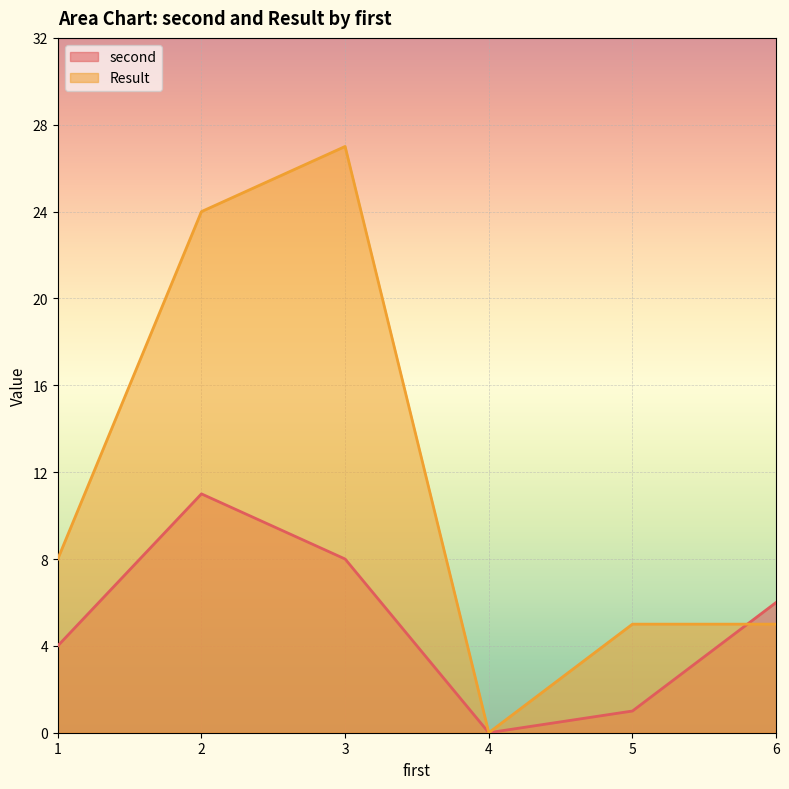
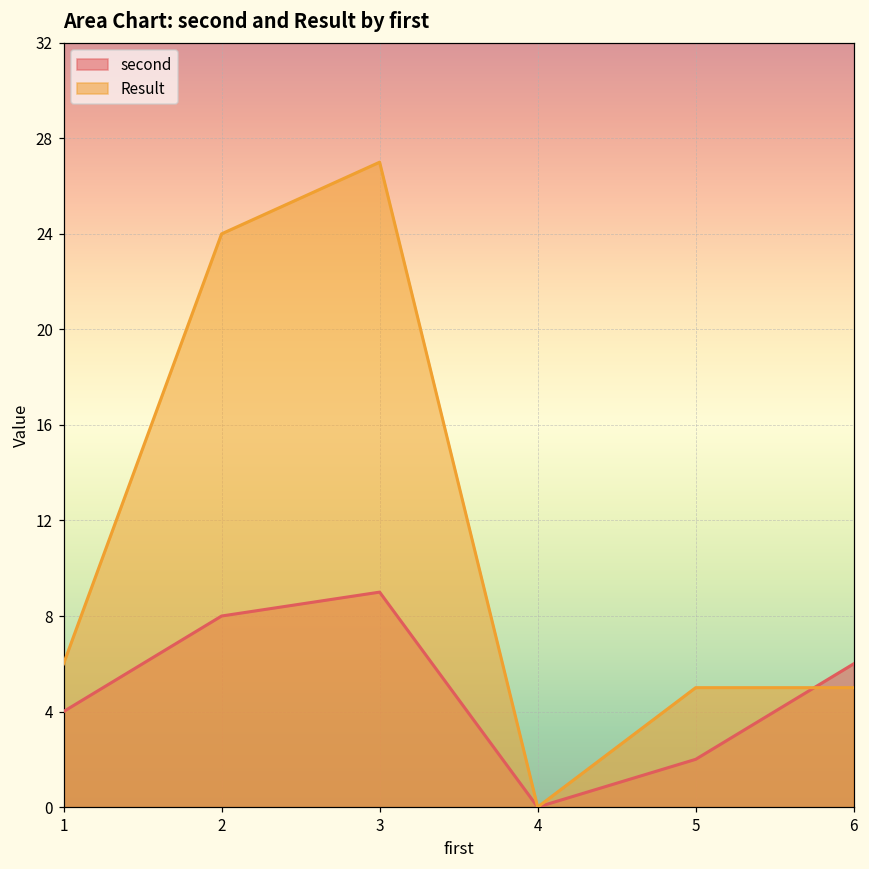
Result, 1: 8 -> 6
second, 2: 11 -> 8
second, 3: 8 -> 9
second, 5: 1 -> 2
